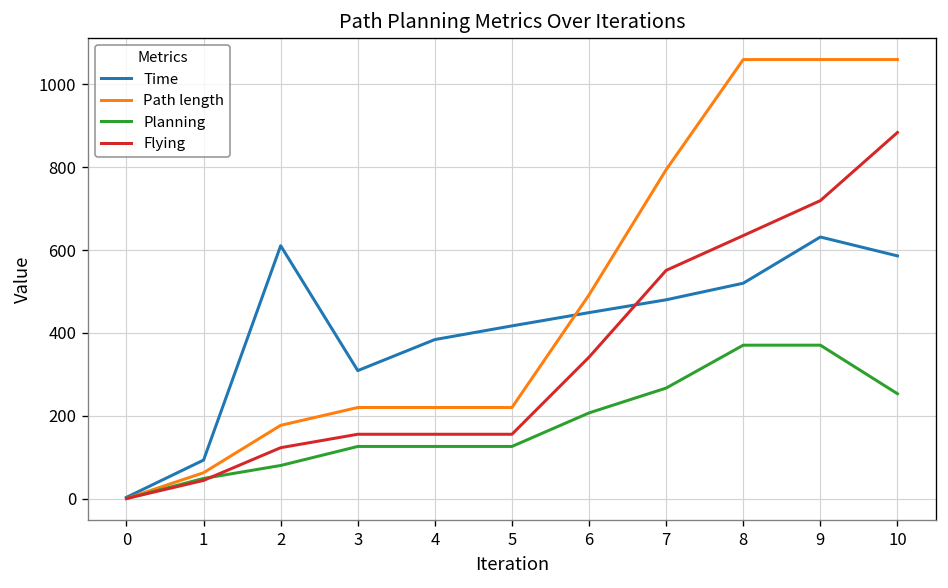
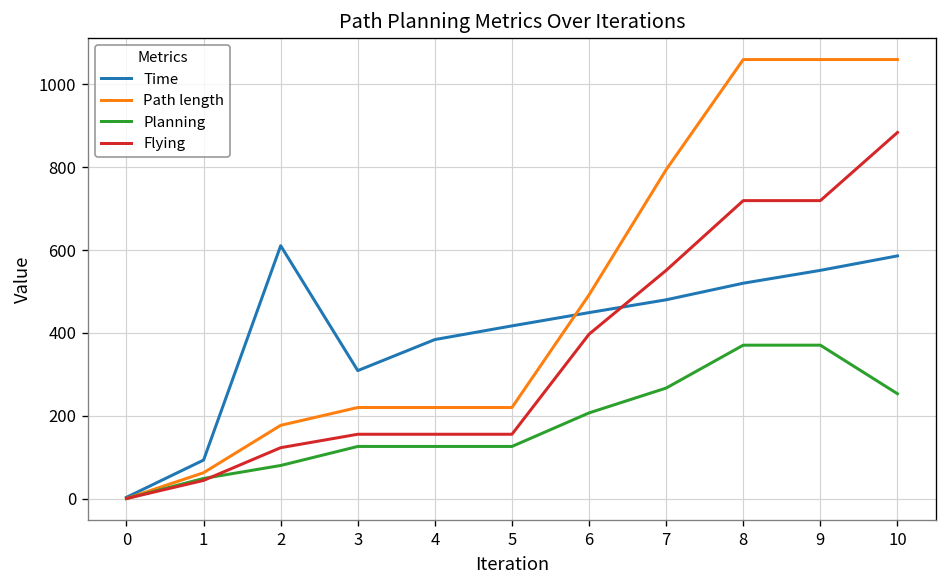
Flying, 6: 340 -> 400
Flying, 8: 630 -> 720
Time, 9: 630 -> 550
